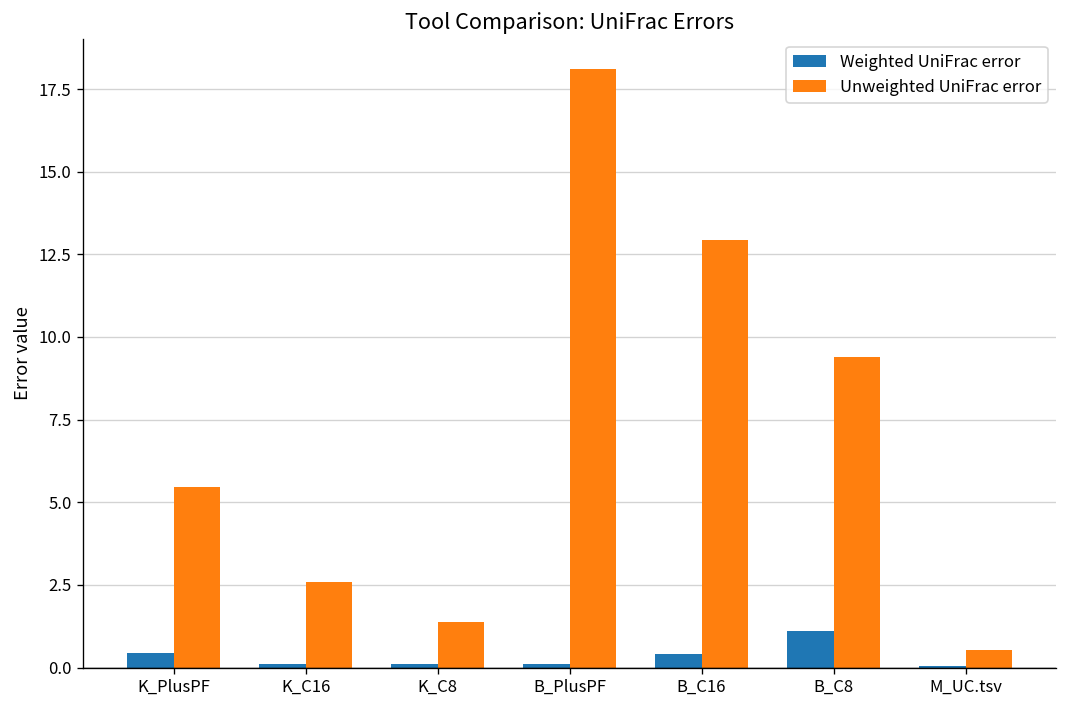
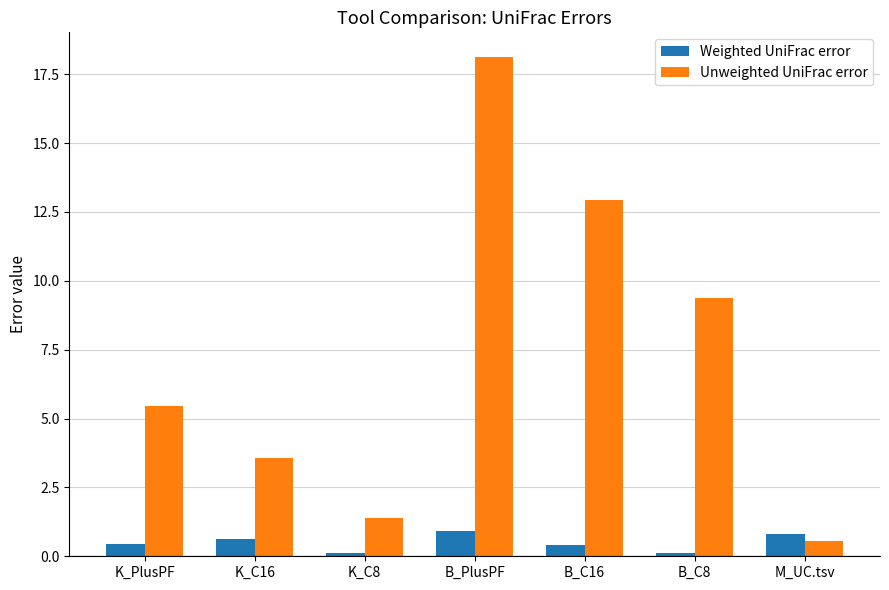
Weighted UniFrac error, K_C16: 0.1 -> 0.6
Unweighted UniFrac error, K_C16: 2.6 -> 3.6
Weighted UniFrac error, B_PlusPF: 0.1 -> 0.9
Weighted UniFrac error, B_C8: 1.1 -> 0.1
Weighted UniFrac error, M_UC.tsv: 0.0 -> 0.8
